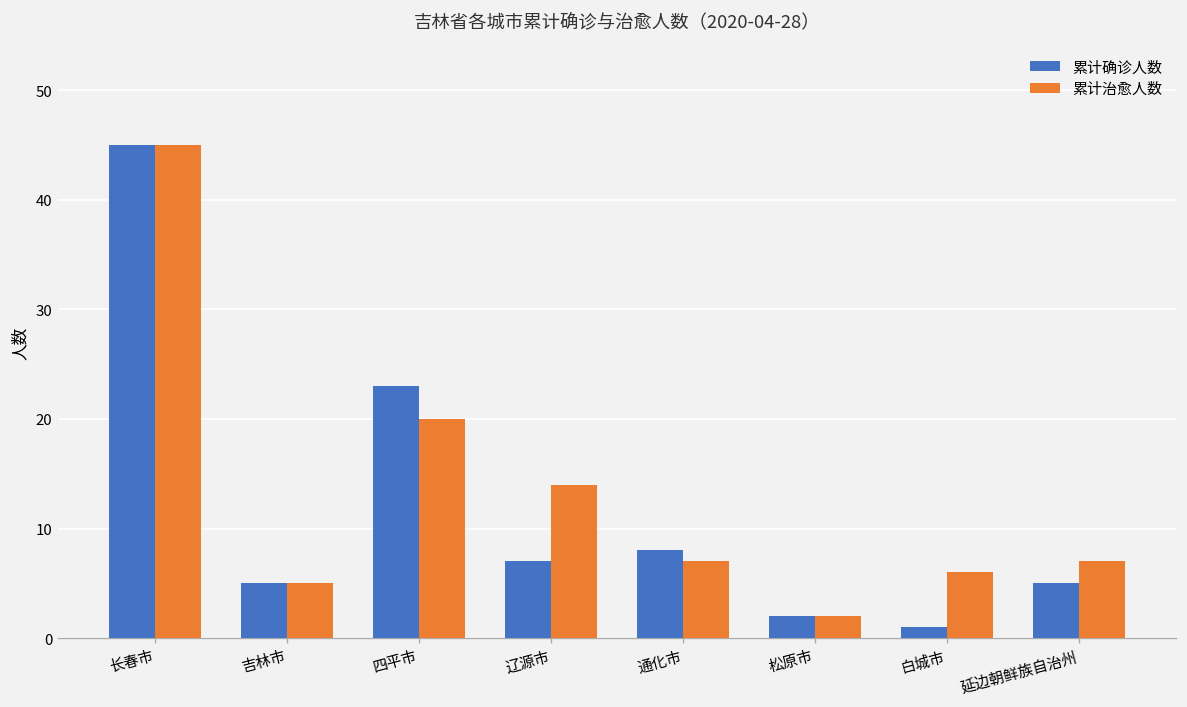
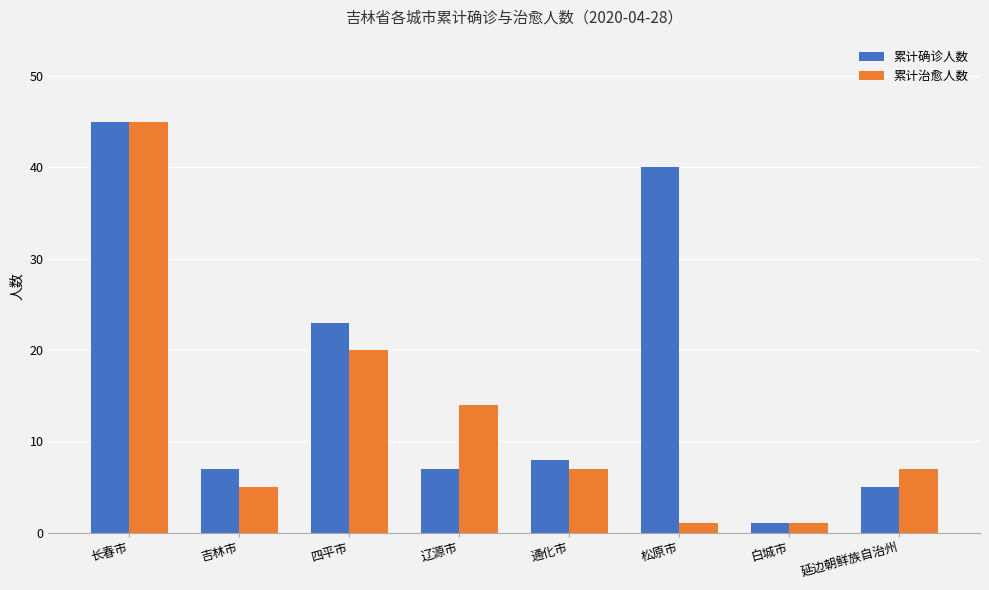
累计确诊人数, 吉林市: 5 -> 7
累计确诊人数, 松原市: 2 -> 40
累计治愈人数, 松原市: 2 -> 1
累计治愈人数, 白城市: 6 -> 1
